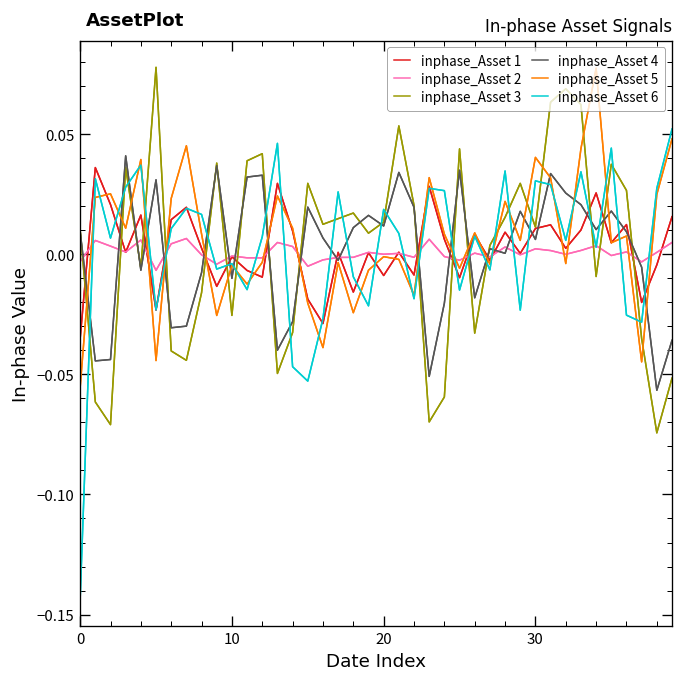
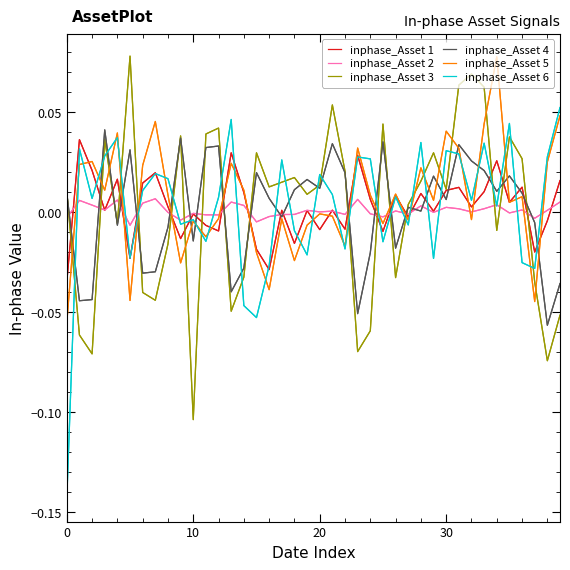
inphase_Asset 3, 10: -0.025 -> -0.104
inphase_Asset 4, 10: -0.010 -> -0.015
